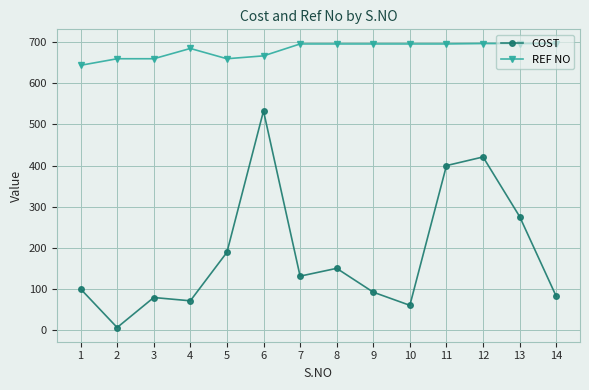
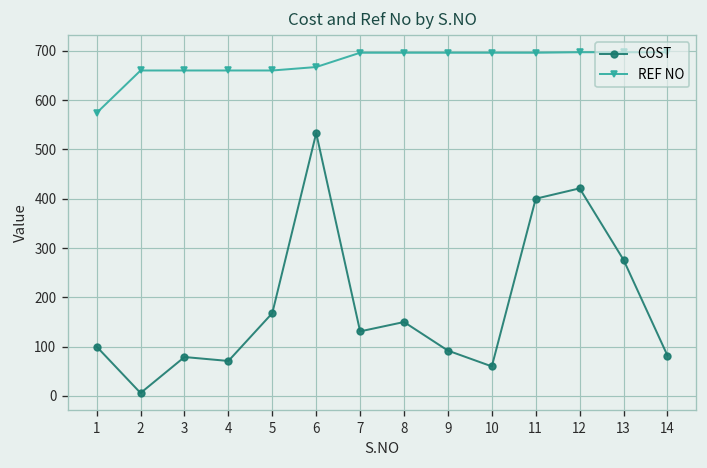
REF NO, 1: 640 -> 570
REF NO, 4: 690 -> 660
COST, 5: 190 -> 170
